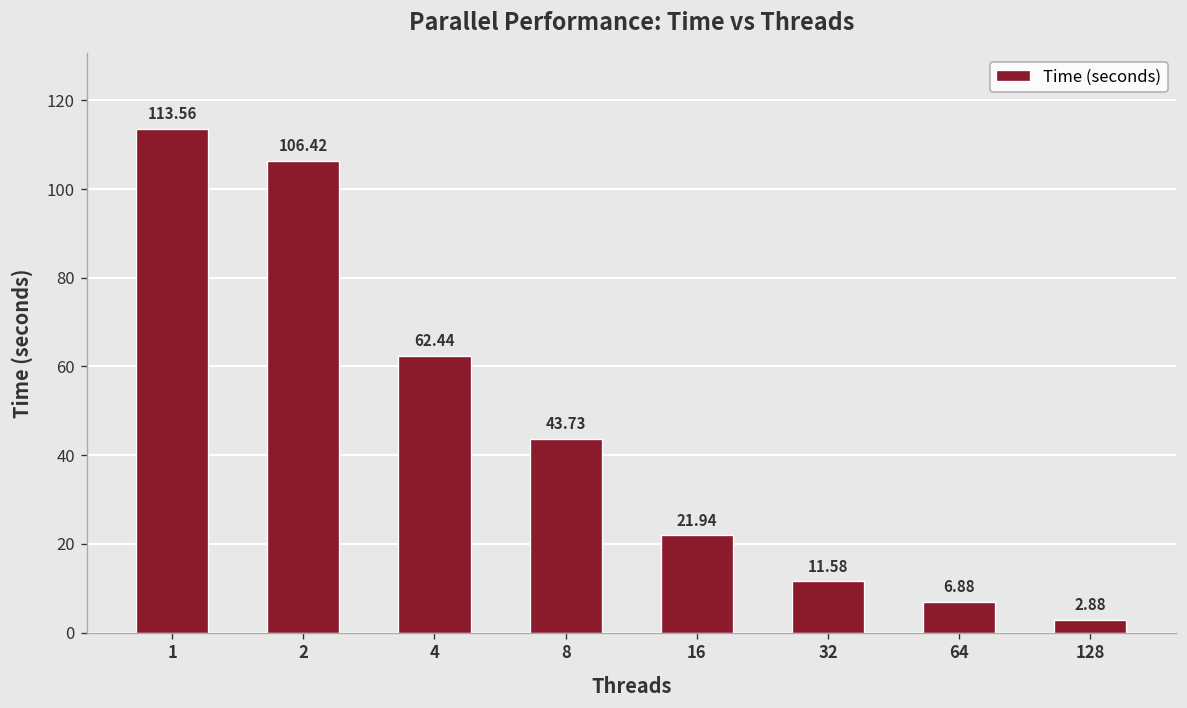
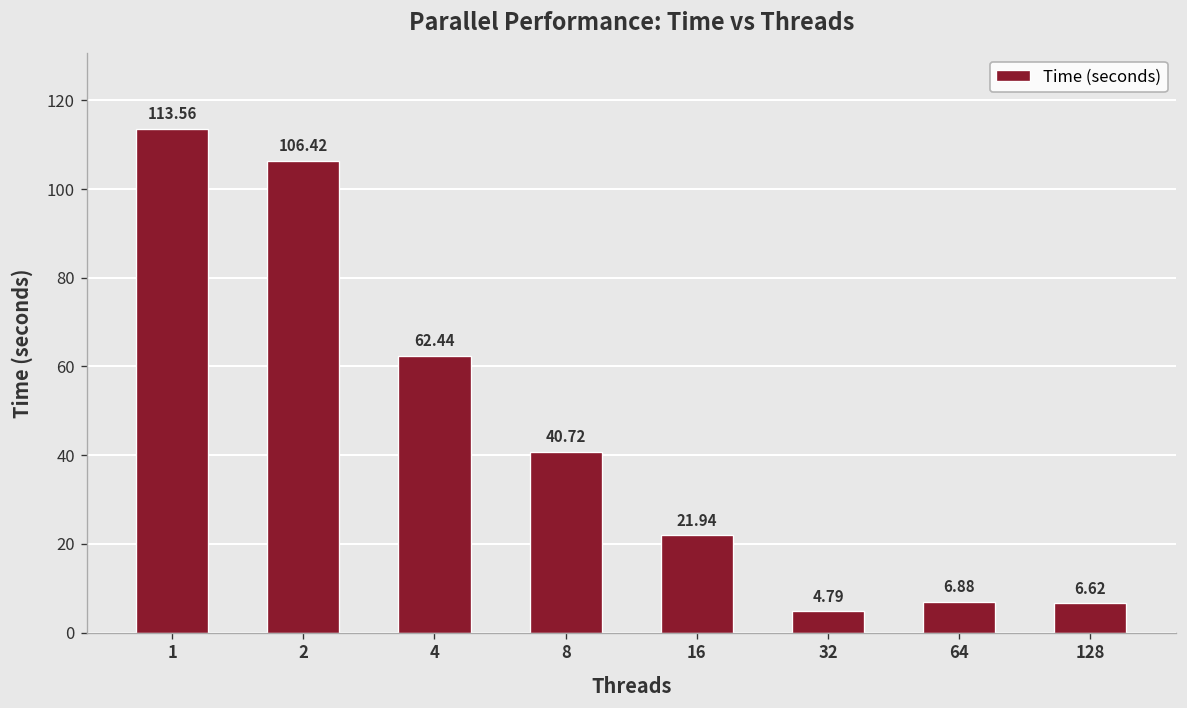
8: 43.73 -> 40.72
32: 11.58 -> 4.79
128: 2.88 -> 6.62
